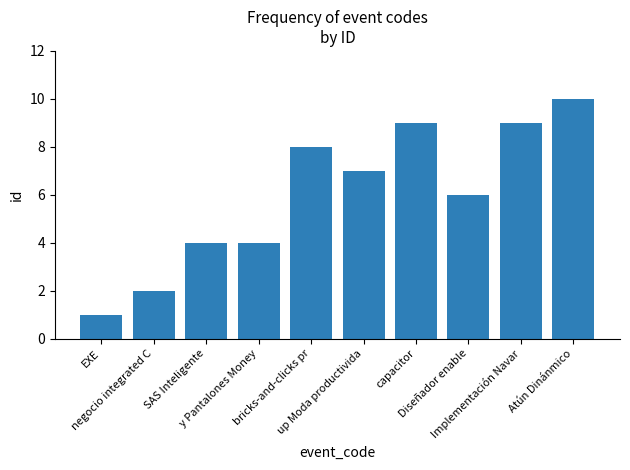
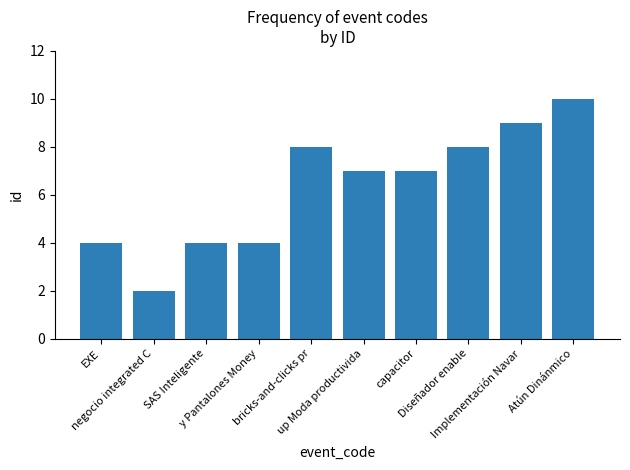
EXE: 1 -> 4
capacitor: 9 -> 7
Diseñador enable: 6 -> 8
